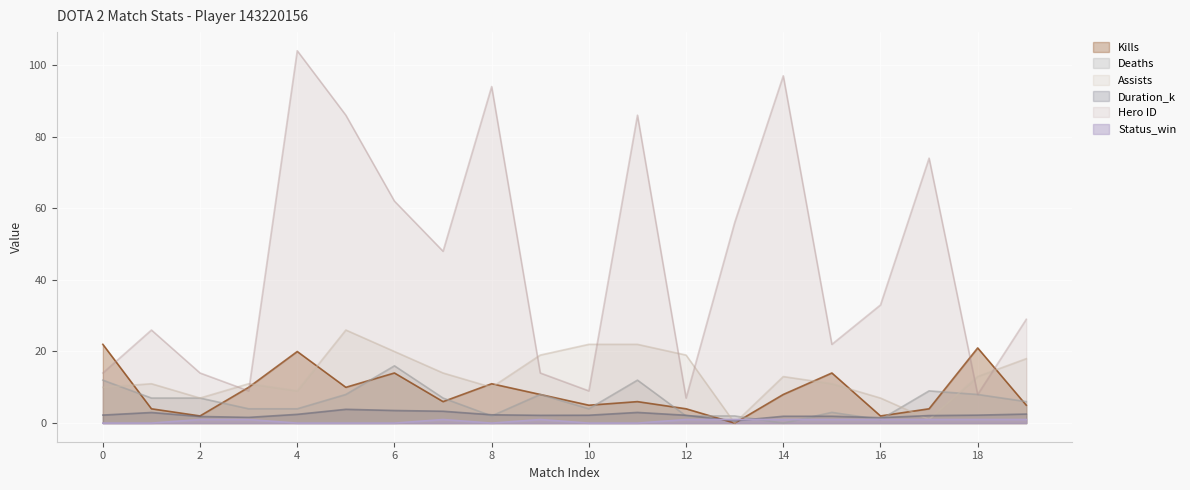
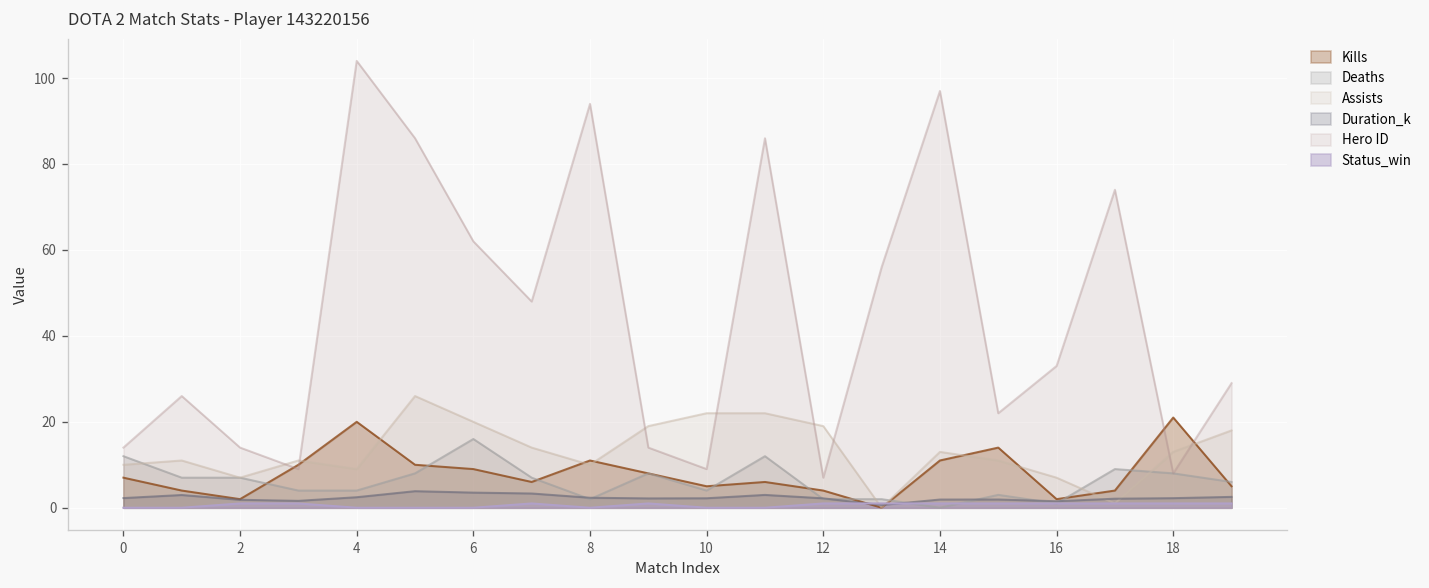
Kills, 0: 22 -> 7
Kills, 6: 14 -> 9
Kills, 14: 8 -> 11
